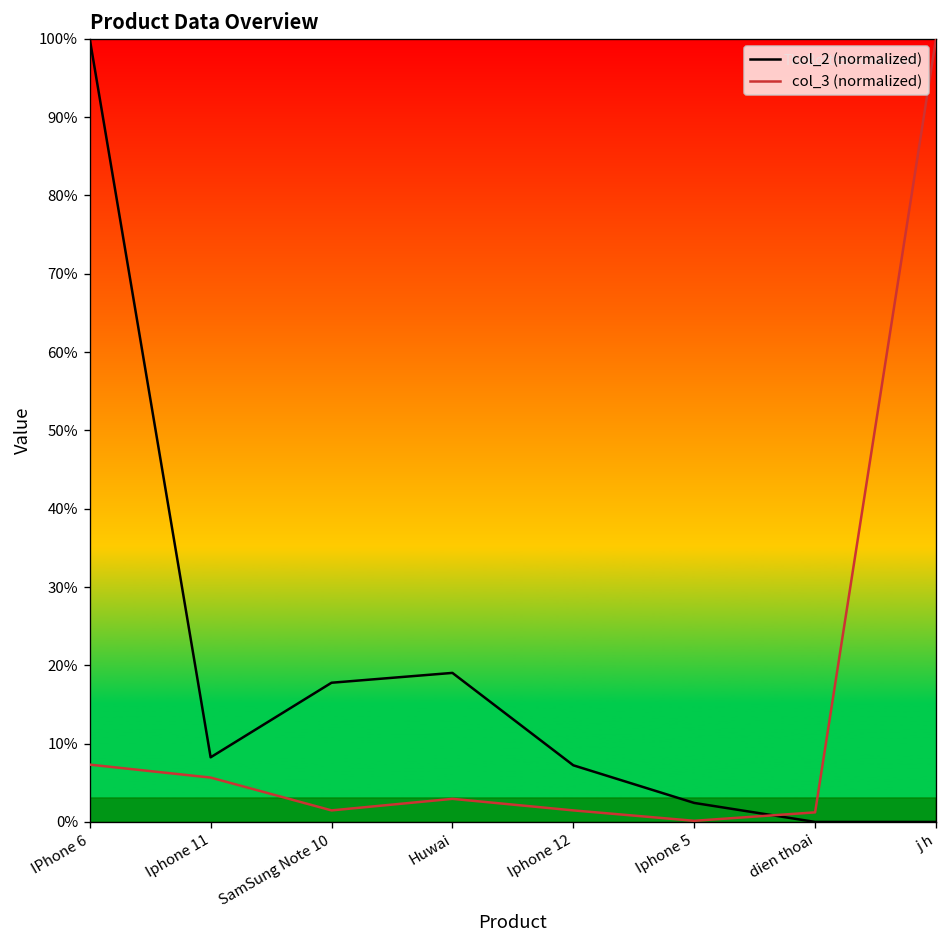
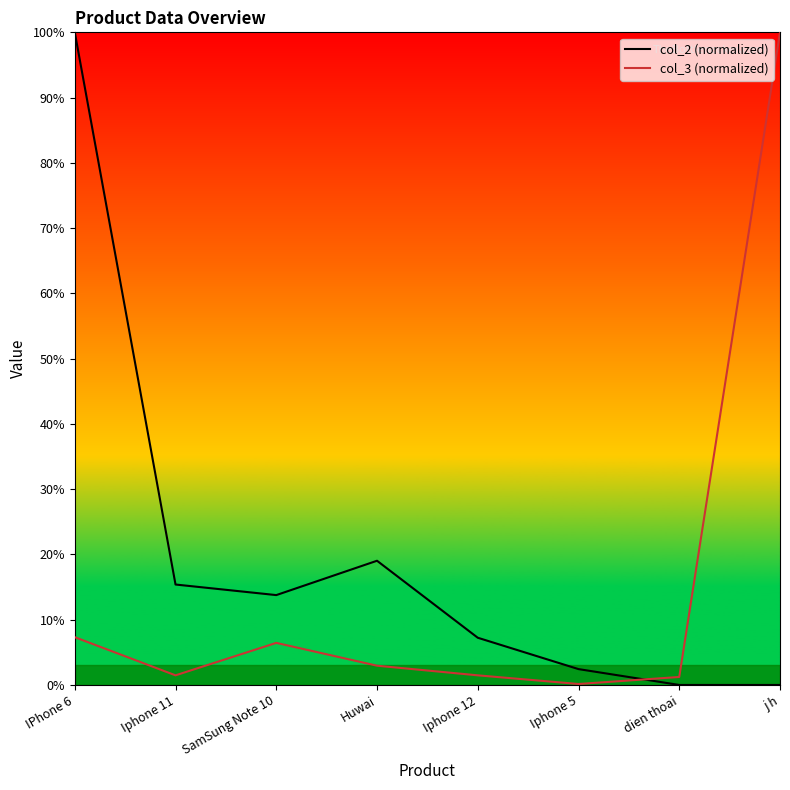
col_2 (normalized), Iphone 11: 8% -> 15%
col_3 (normalized), Iphone 11: 6% -> 1%
col_2 (normalized), SamSung Note 10: 18% -> 14%
col_3 (normalized), SamSung Note 10: 1% -> 6%
